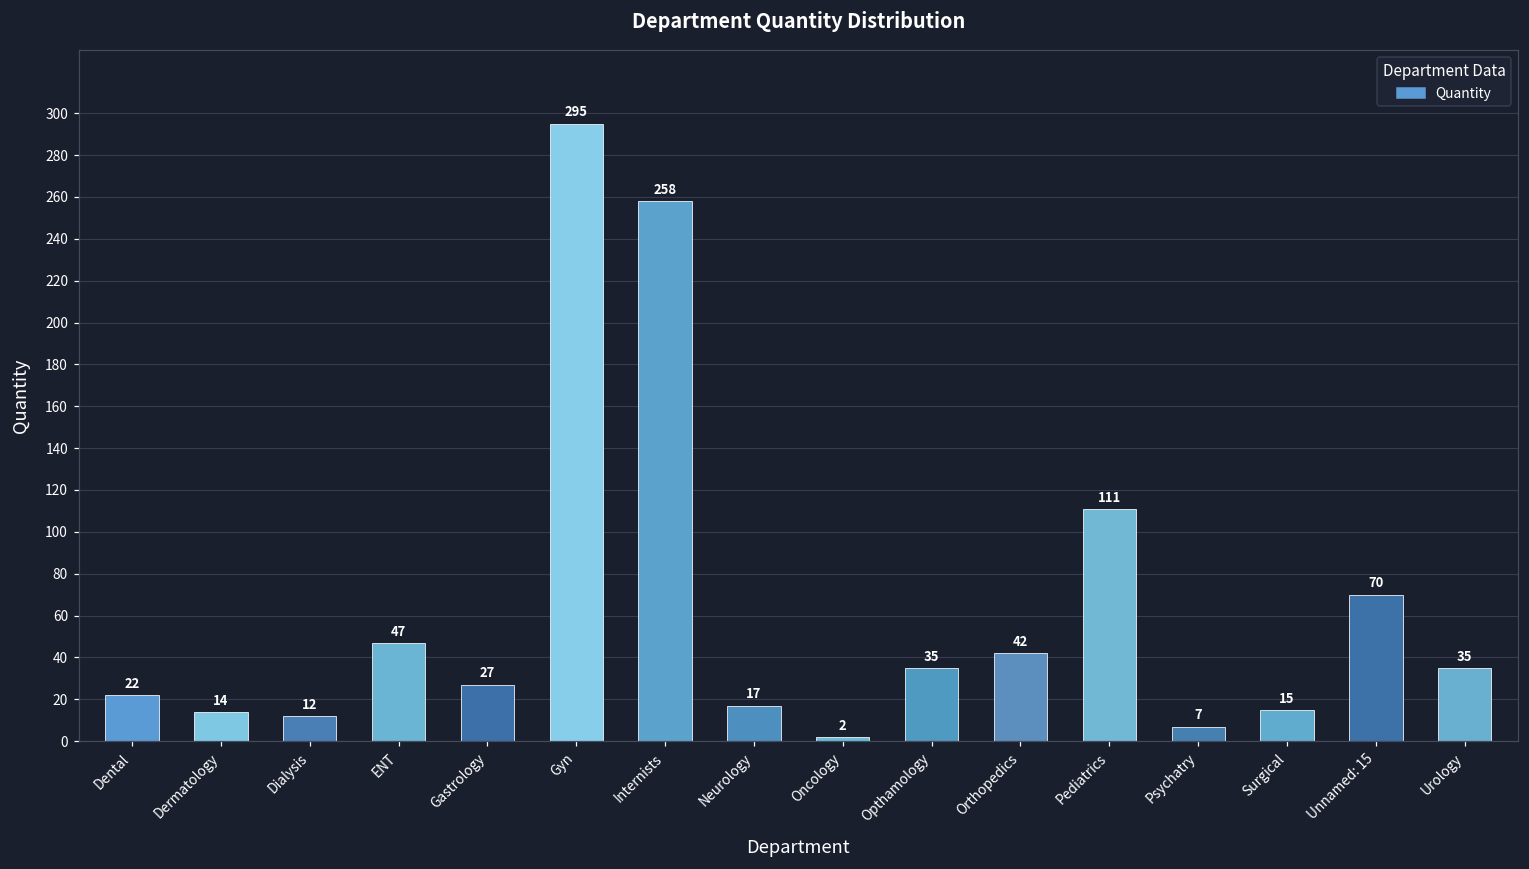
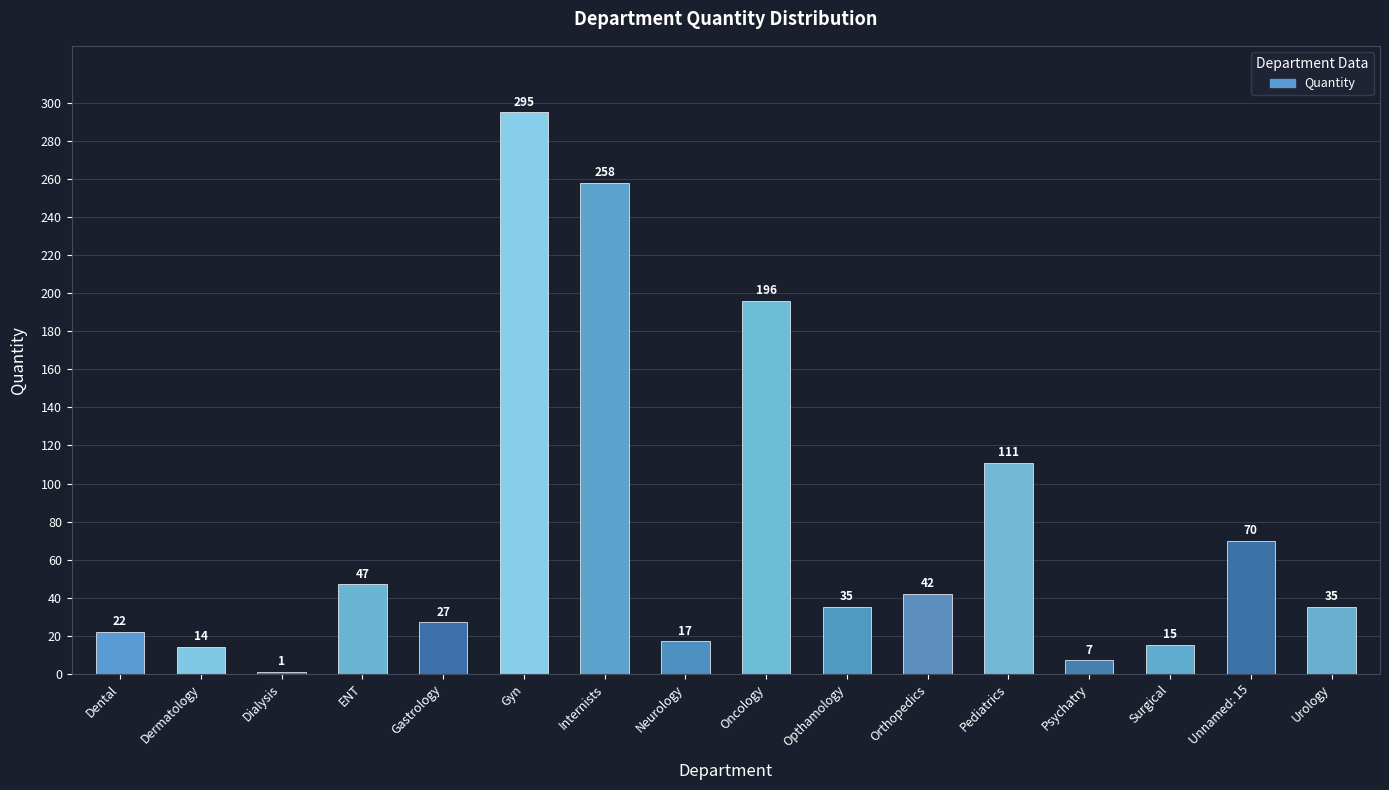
Dialysis: 12 -> 1
Oncology: 2 -> 196
